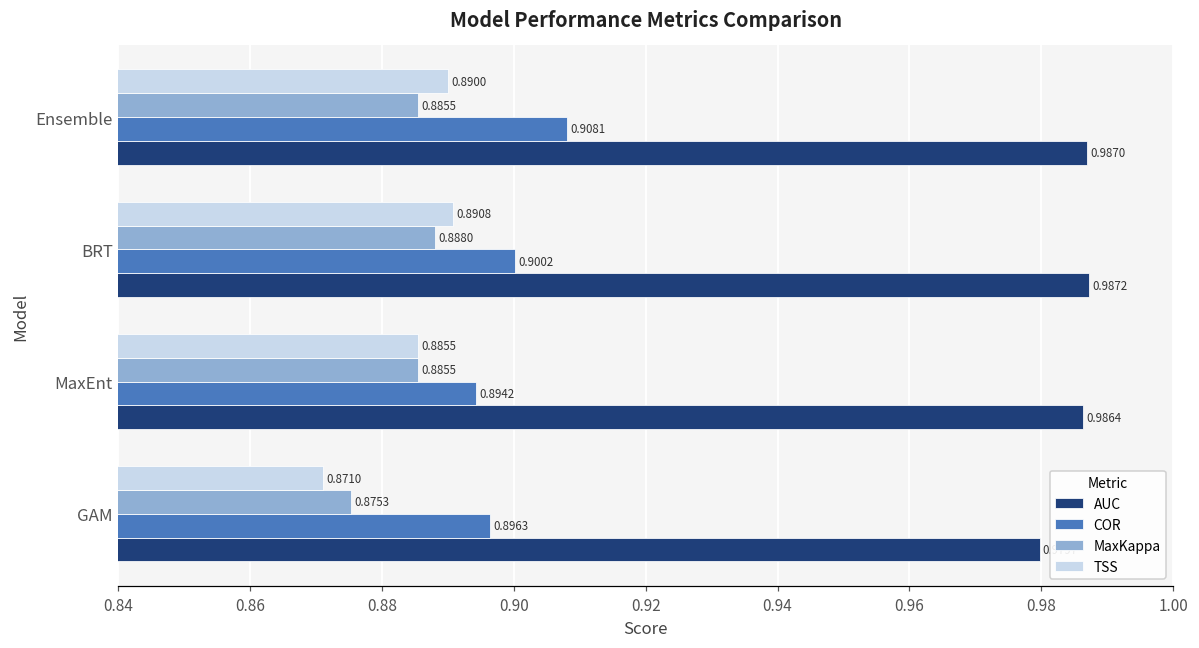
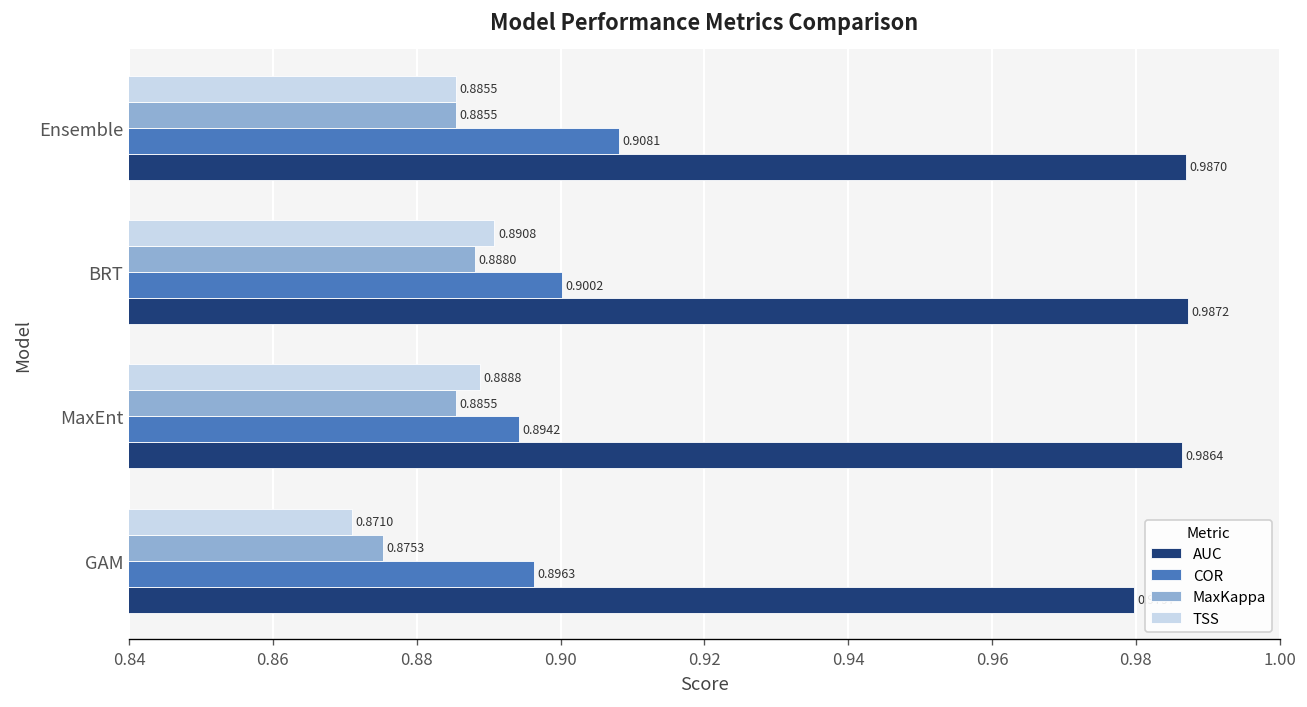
TSS, Ensemble: 0.8900 -> 0.8855
TSS, MaxEnt: 0.8855 -> 0.8888
